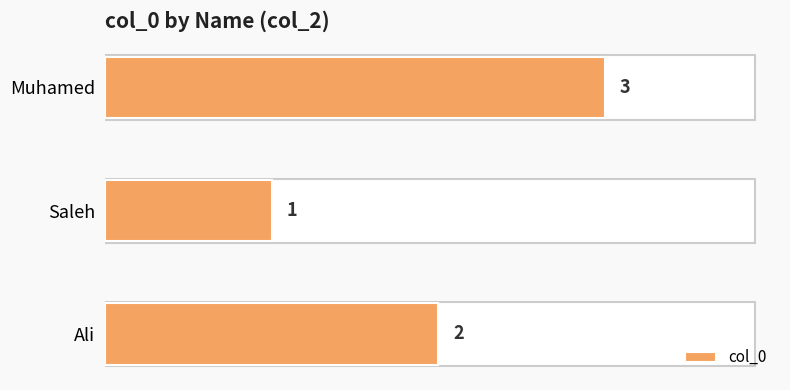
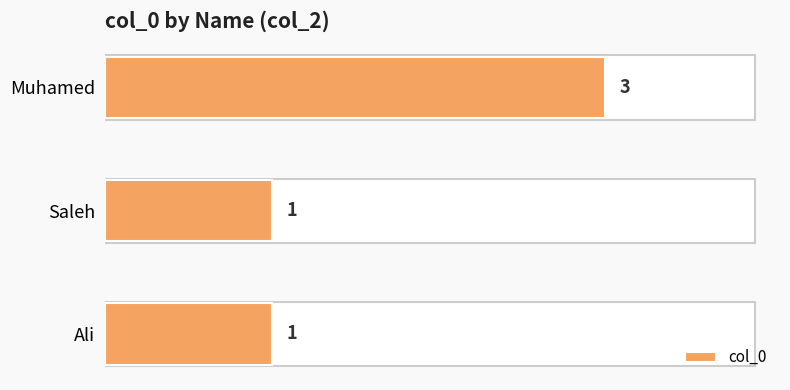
Ali: 2 -> 1
